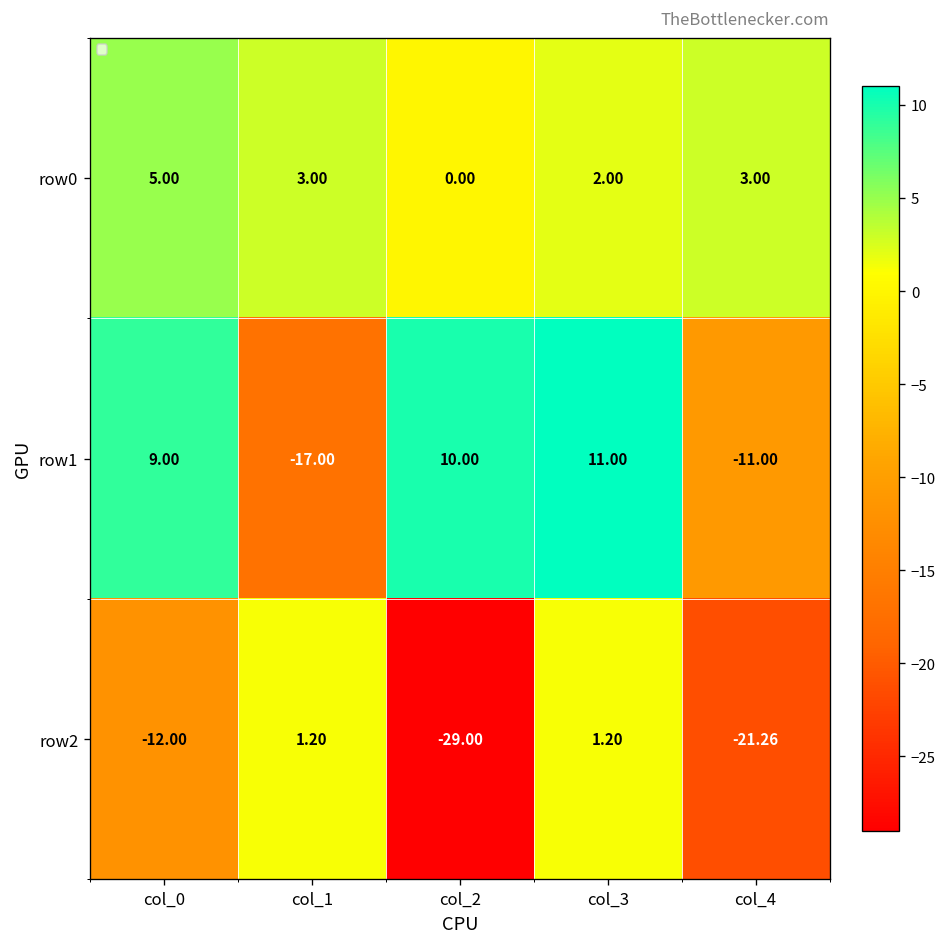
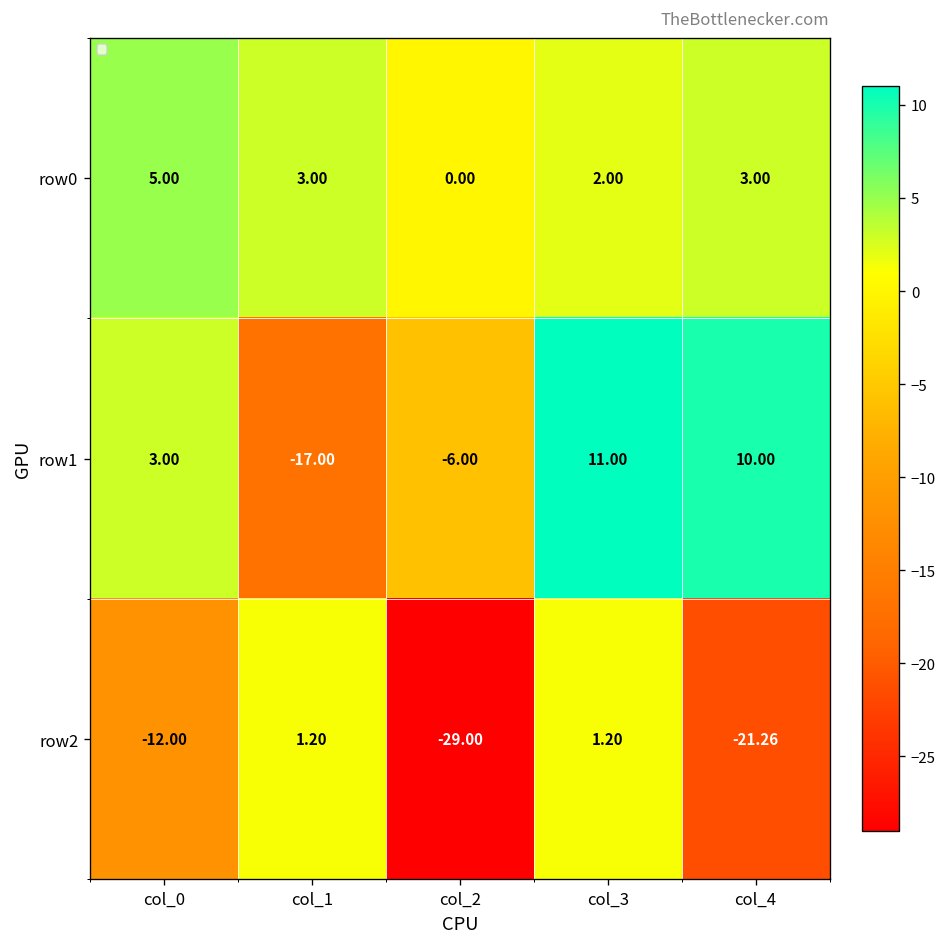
row1, col_0: 9.00 -> 3.00
row1, col_2: 10.00 -> -6.00
row1, col_4: -11.00 -> 10.00
